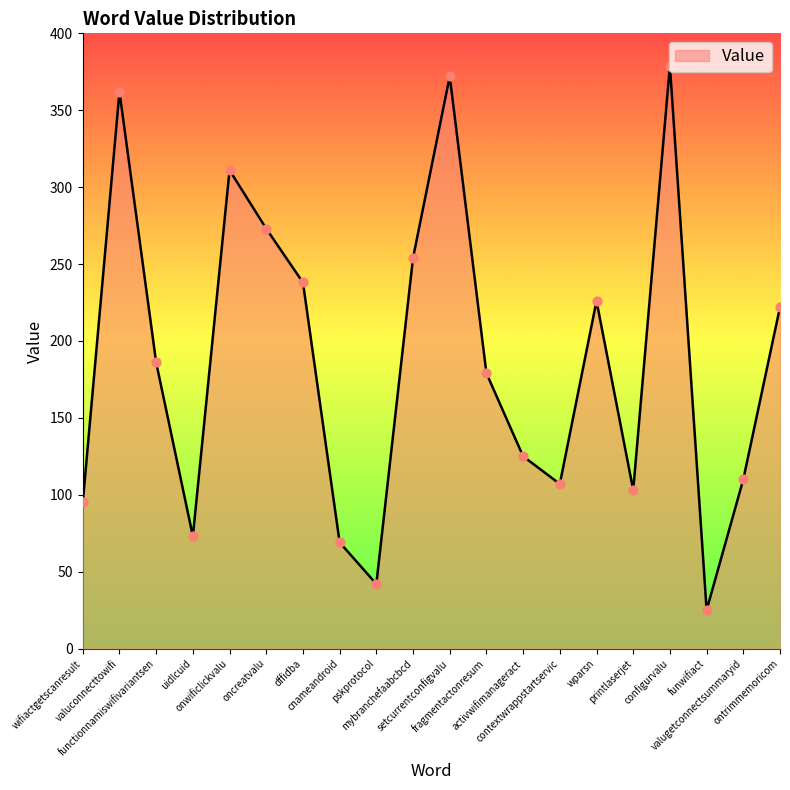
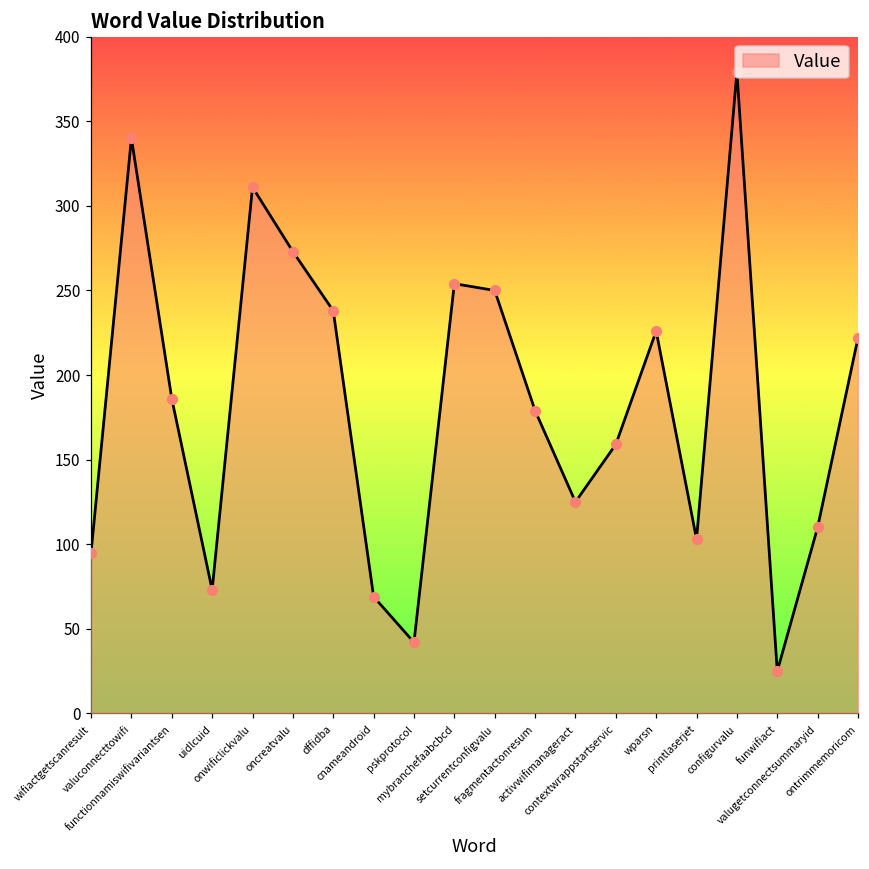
valuconnecttowifi: 362 -> 340
setcurrentconfigvalu: 372 -> 250
contextwrappstartservic: 107 -> 159
